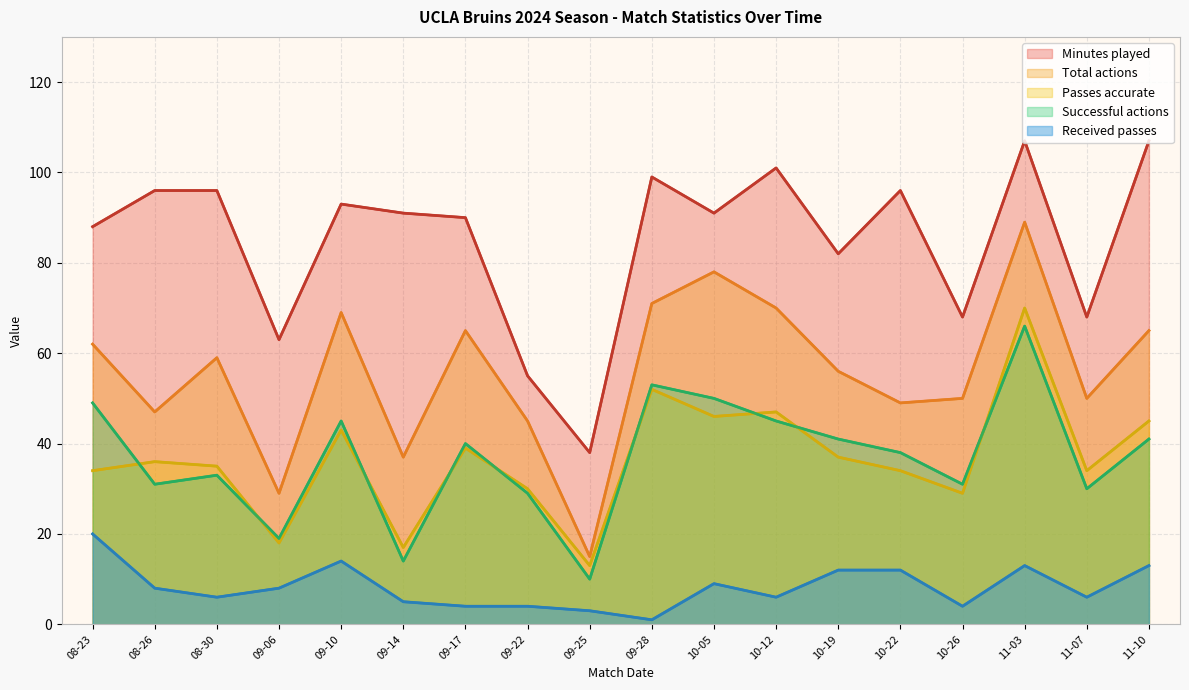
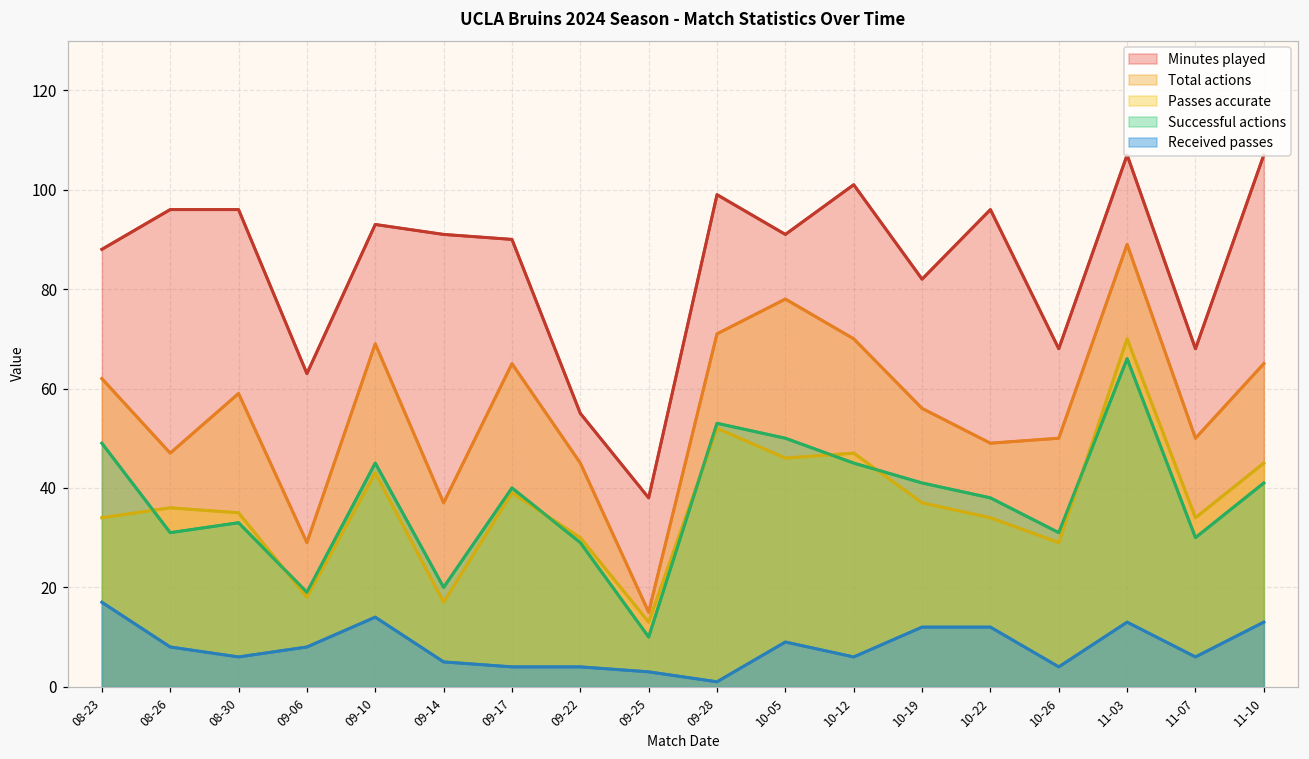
Received passes, 08-23: 20 -> 17
Successful actions, 09-14: 14 -> 20
